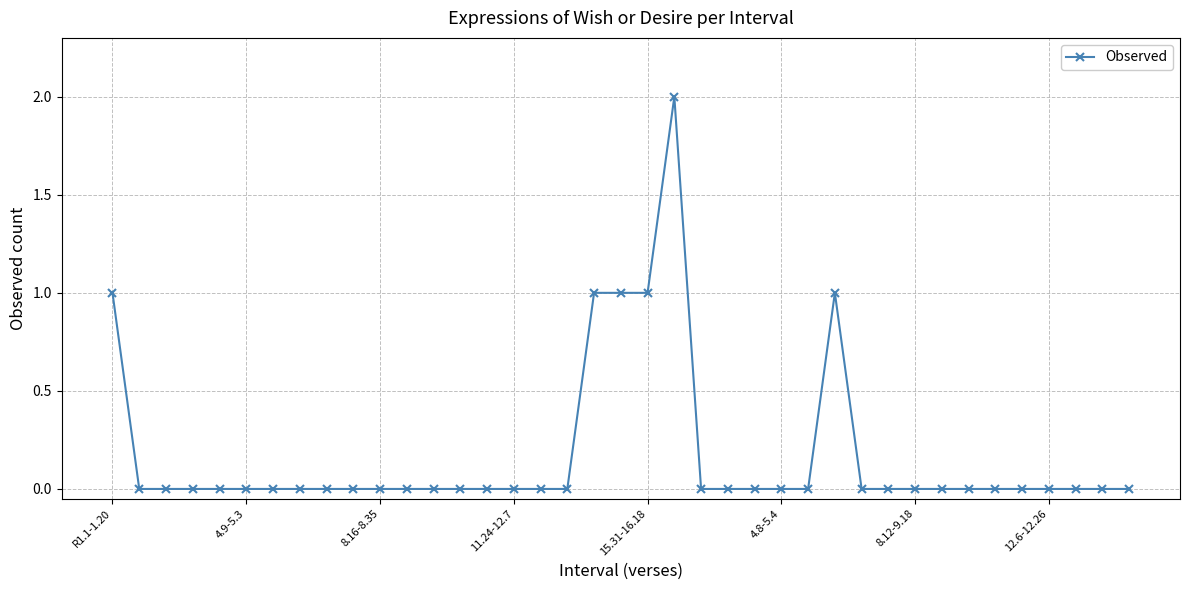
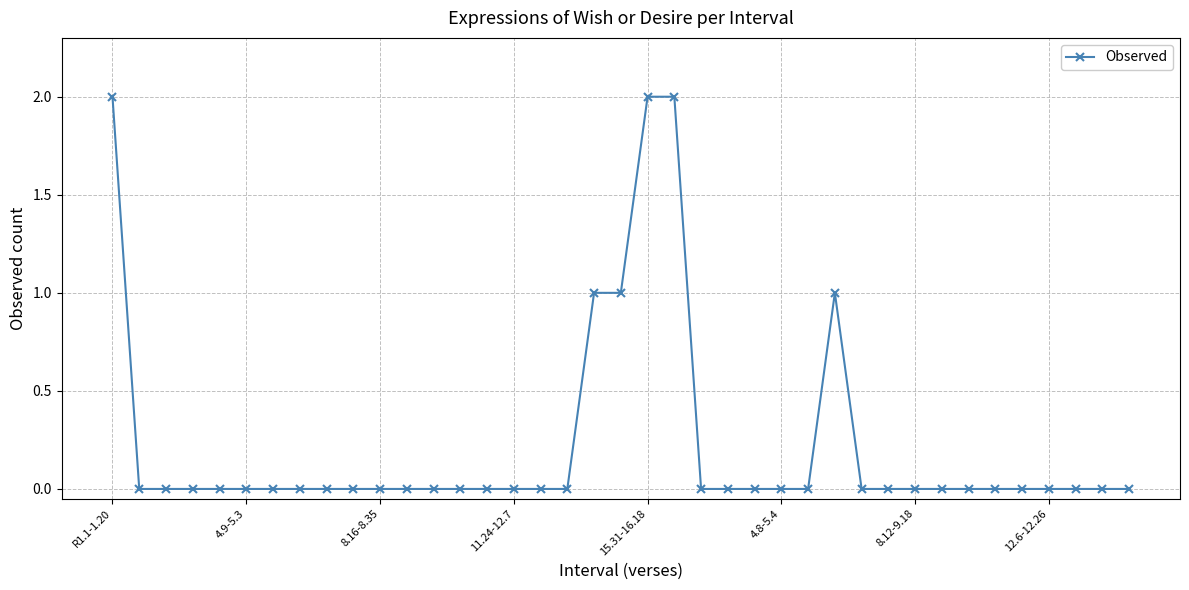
R1.1-1.20: 1 -> 2
15.31-16.18: 1 -> 2
